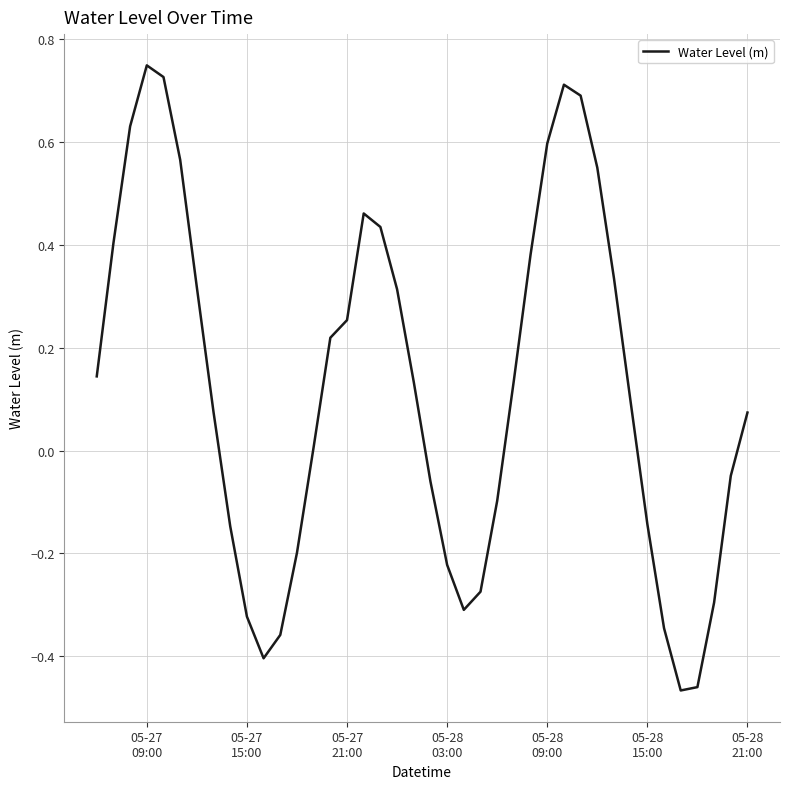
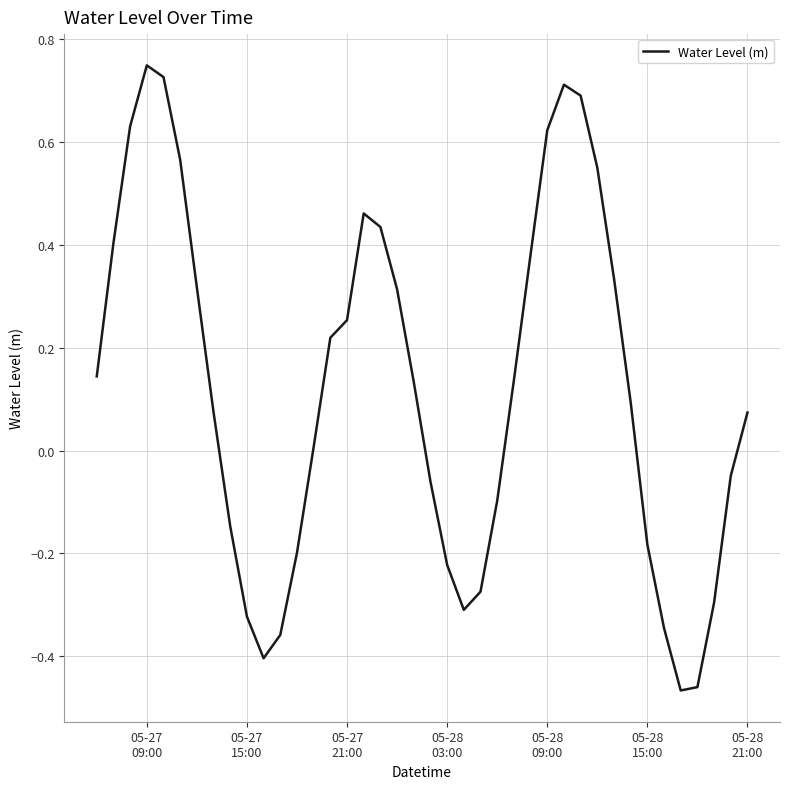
05-28 09:00: 0.60 -> 0.62
05-28 15:00: -0.14 -> -0.18
